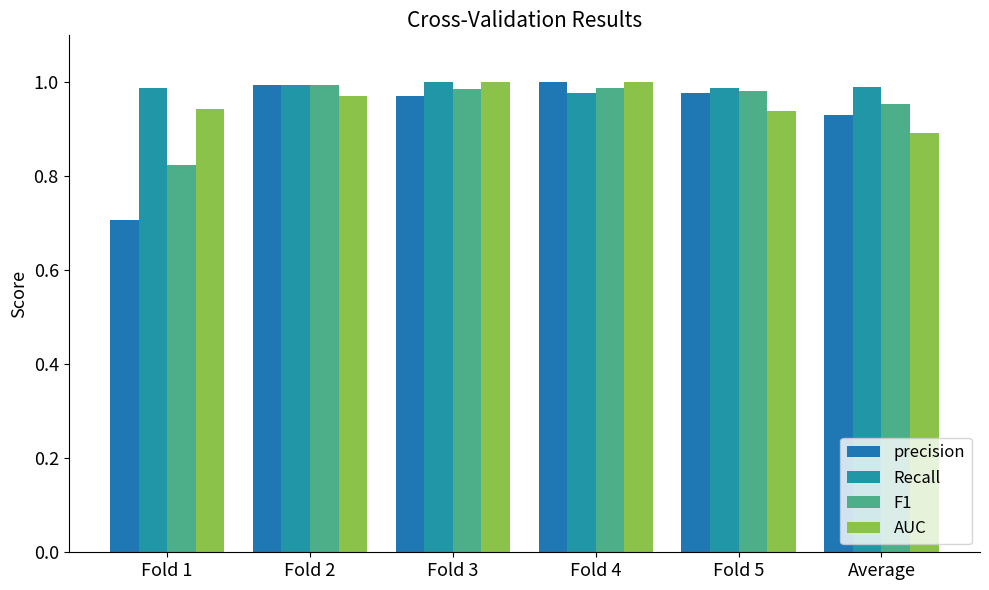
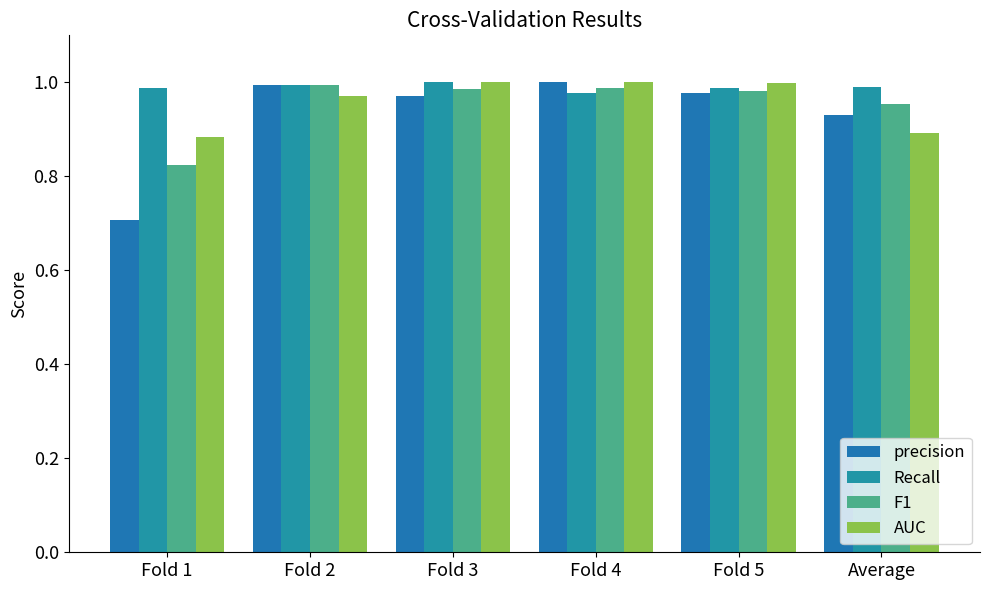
AUC, Fold 1: 0.94 -> 0.88
AUC, Fold 5: 0.94 -> 1.00
